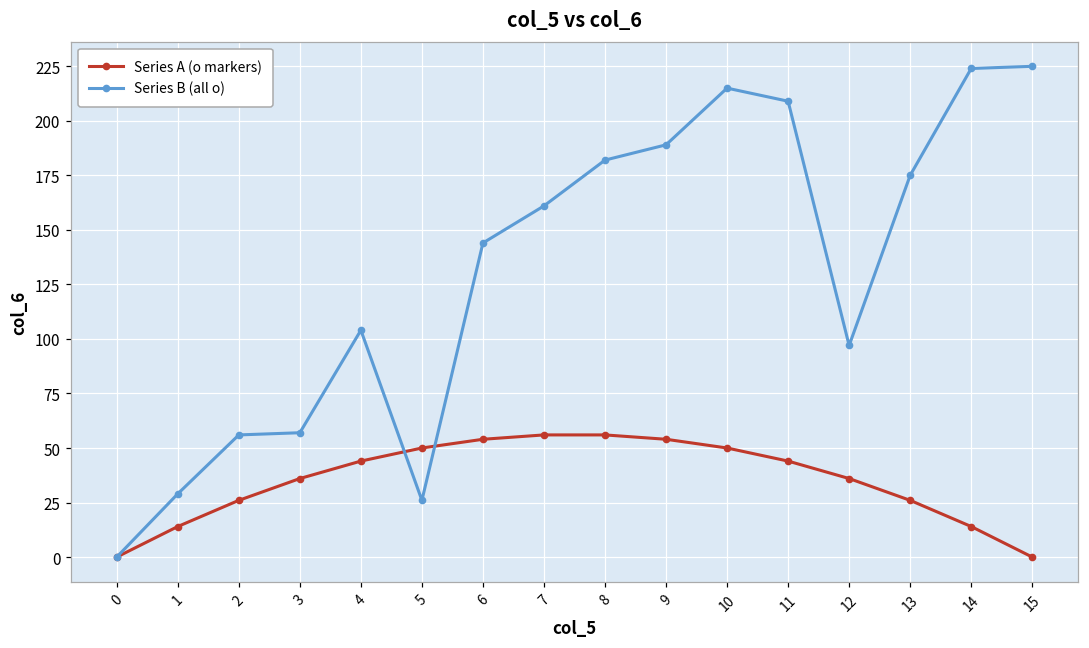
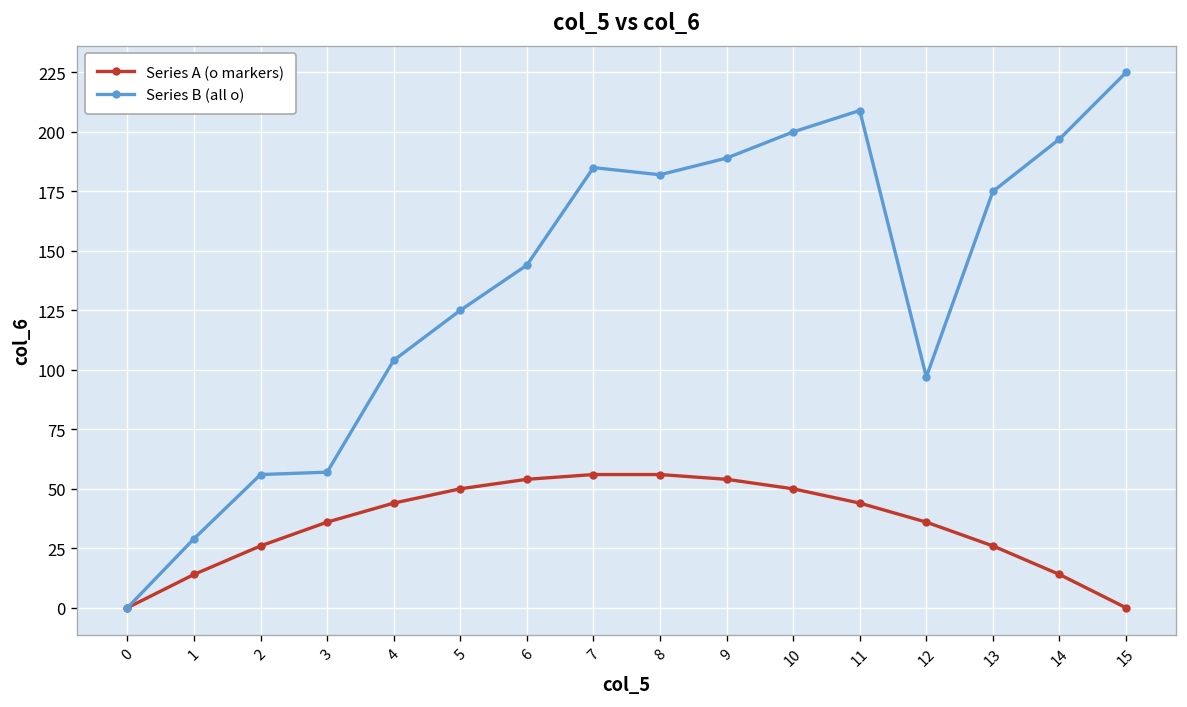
Series B (all o), 5: 26 -> 125
Series B (all o), 7: 161 -> 185
Series B (all o), 10: 215 -> 200
Series B (all o), 14: 224 -> 197
